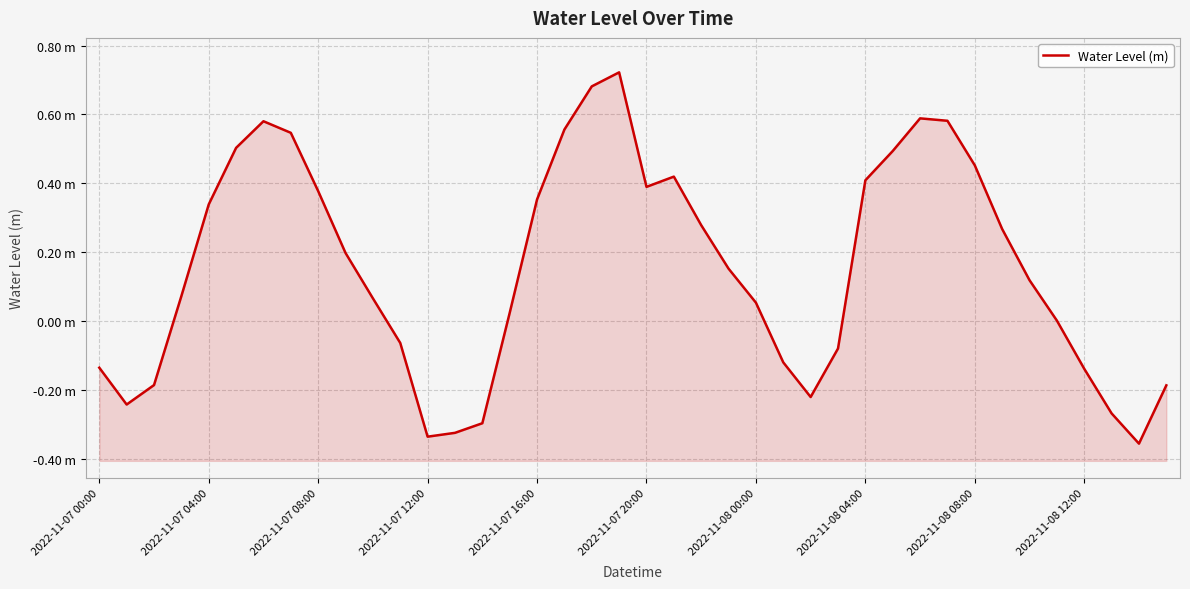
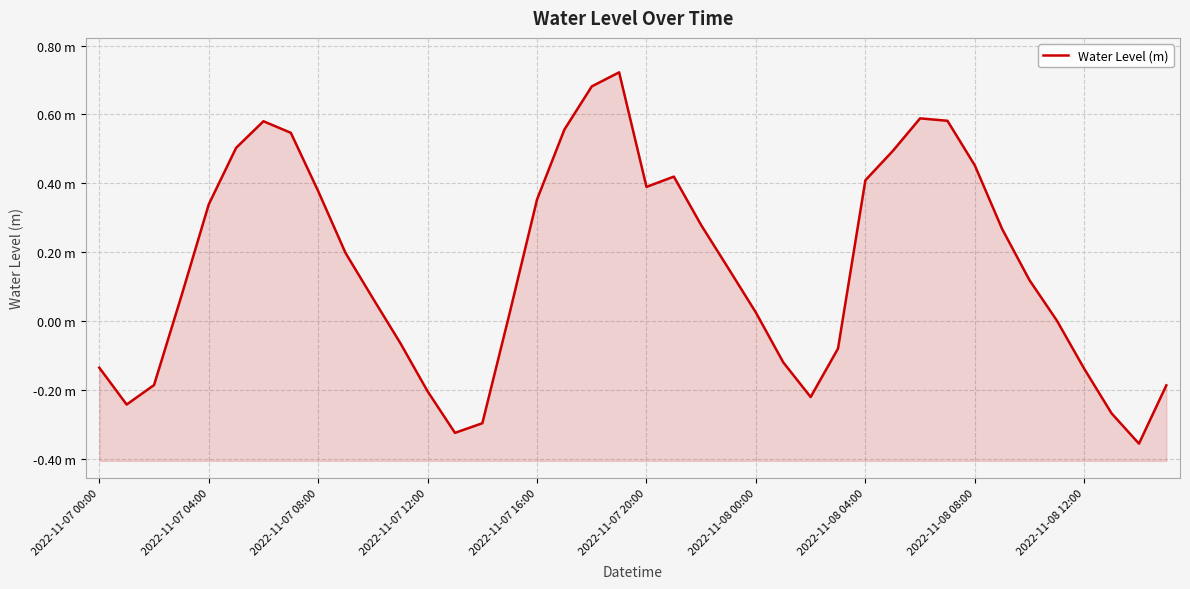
2022-11-07 12:00: -0.34 m -> -0.20 m
2022-11-08 00:00: 0.05 m -> 0.03 m
